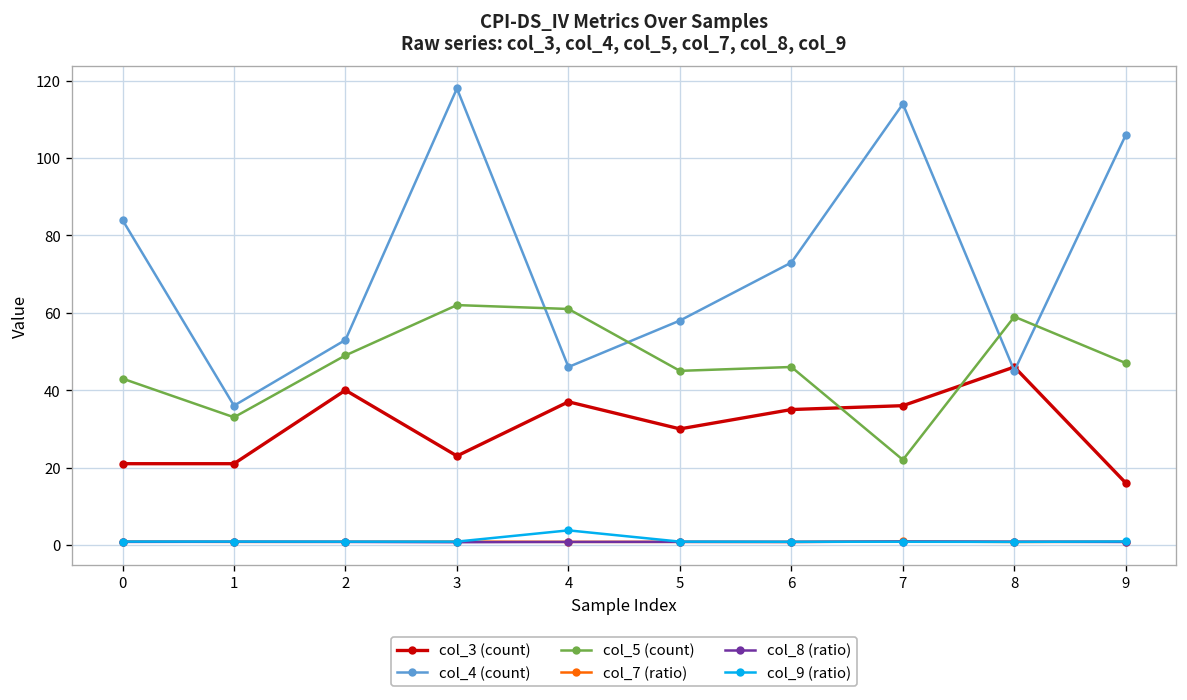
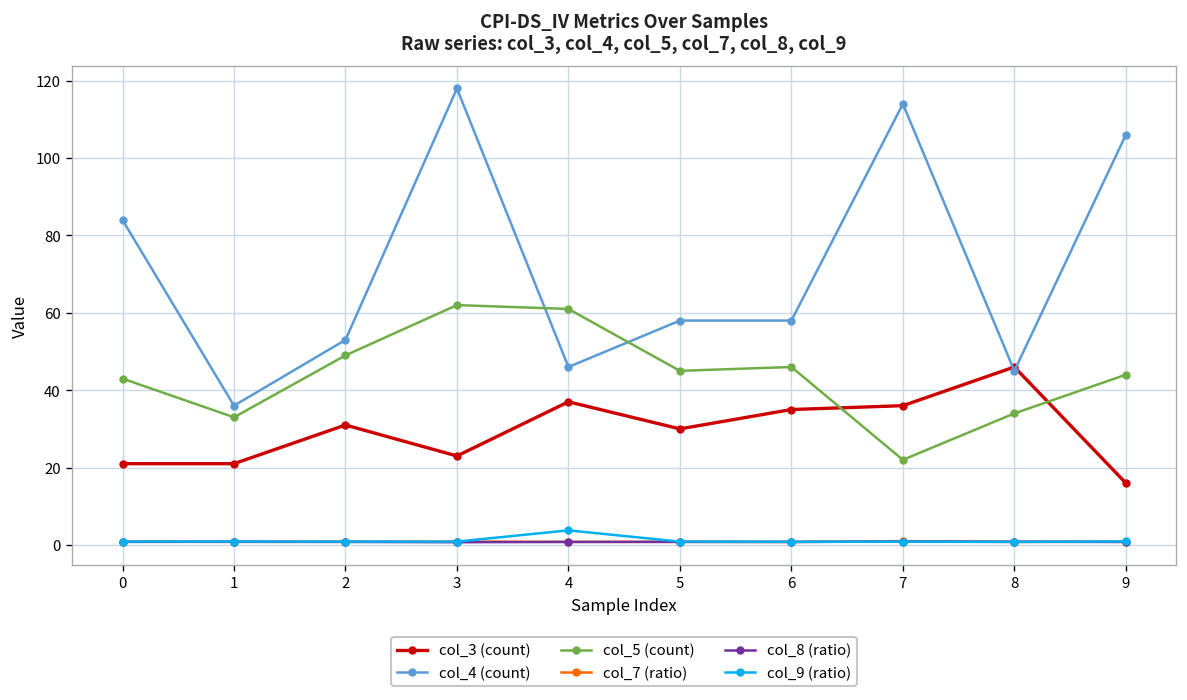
col_3 (count), 2: 40 -> 31
col_4 (count), 6: 73 -> 58
col_5 (count), 8: 59 -> 34
col_5 (count), 9: 47 -> 44
